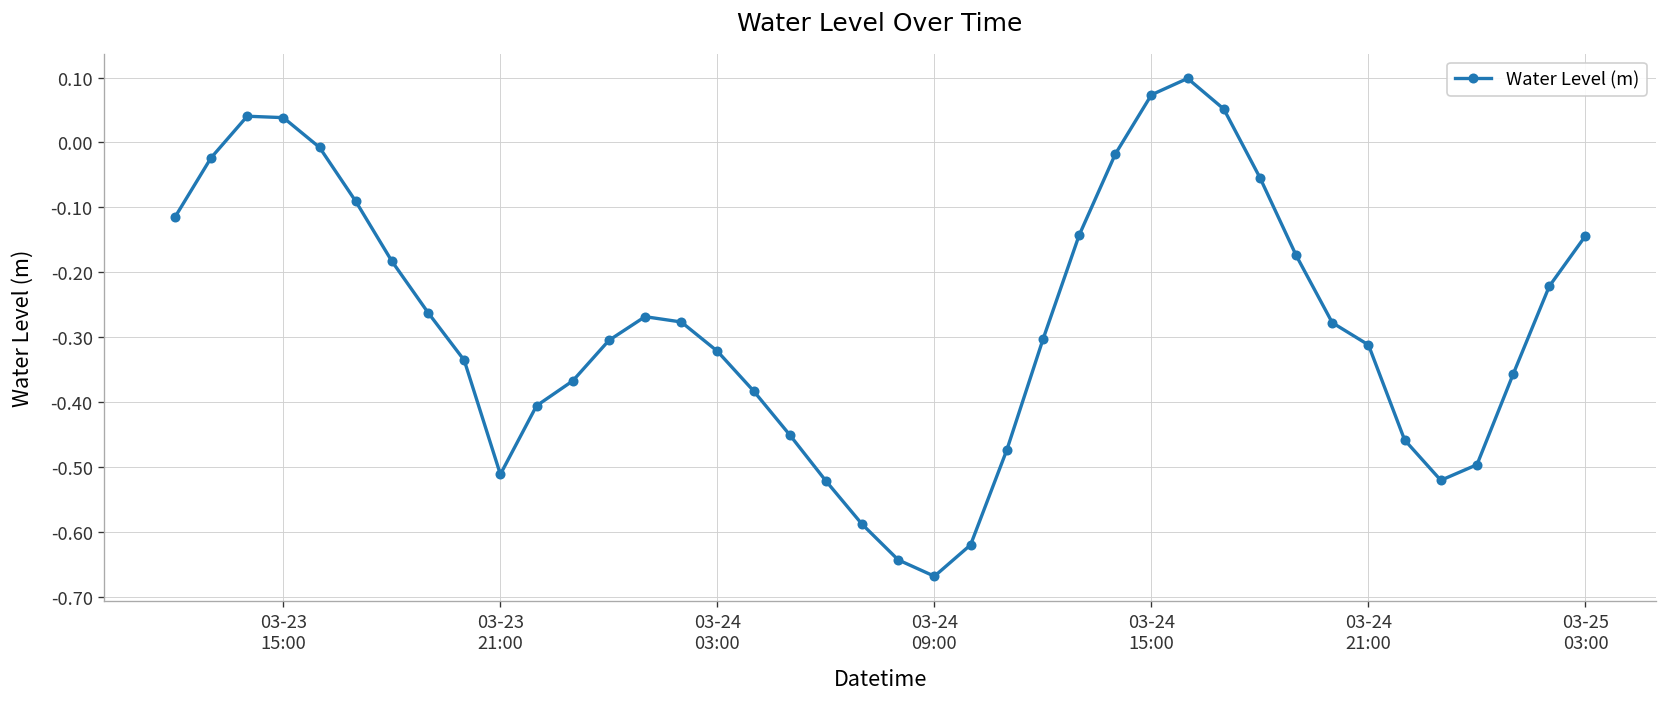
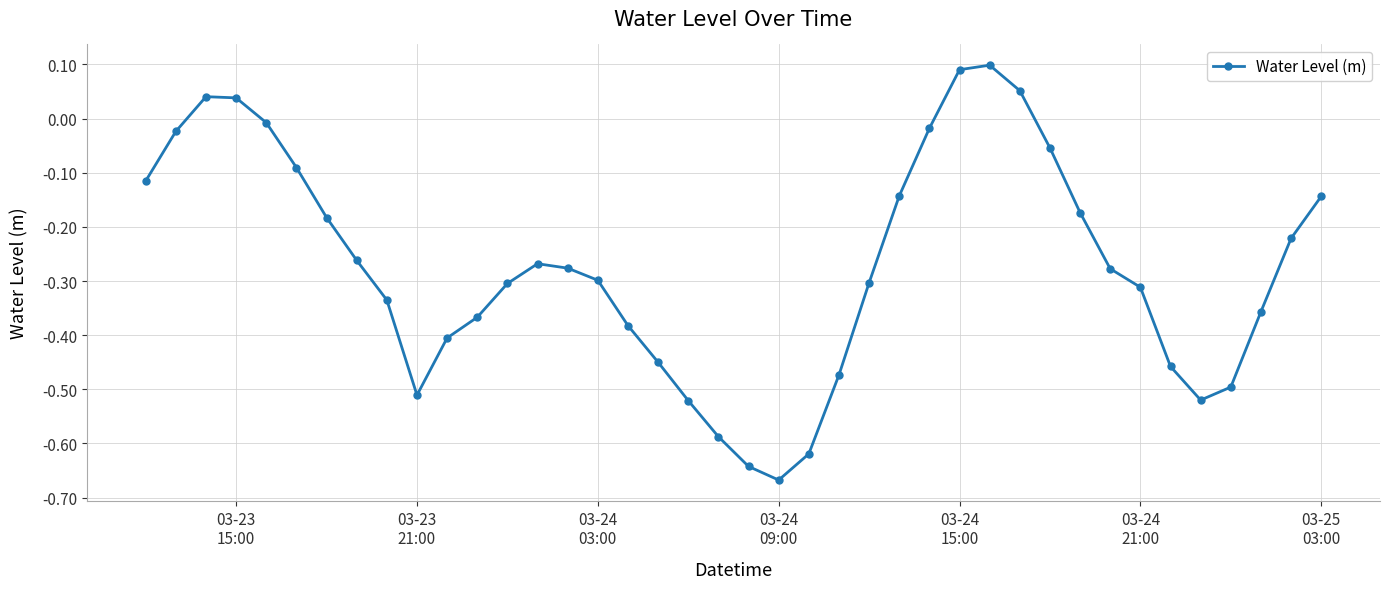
03-24 03:00: -0.32 -> -0.30
03-24 15:00: 0.07 -> 0.09
